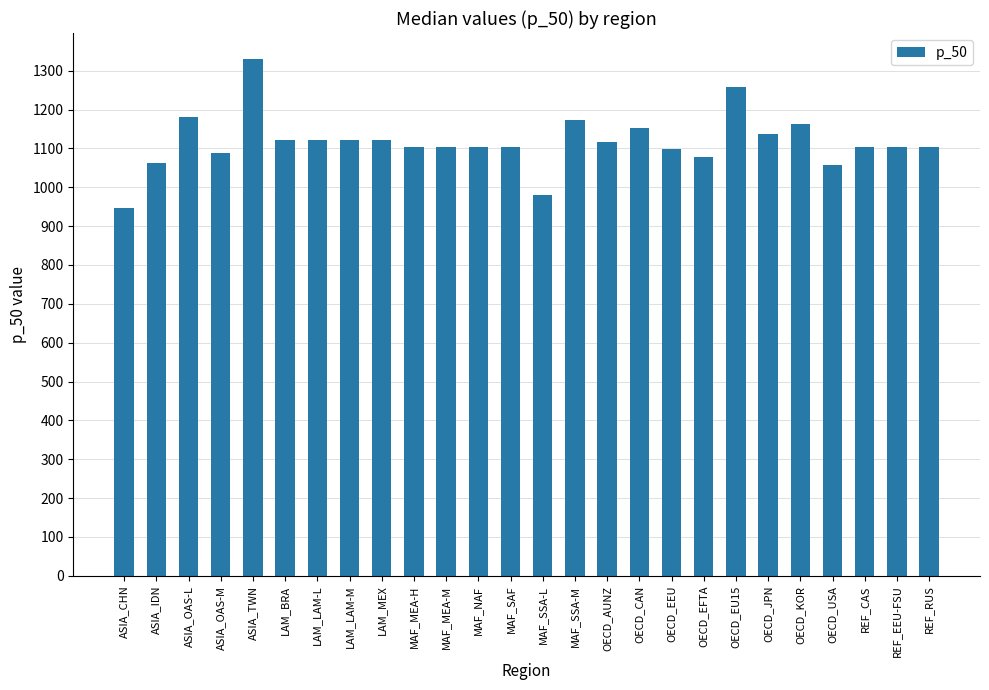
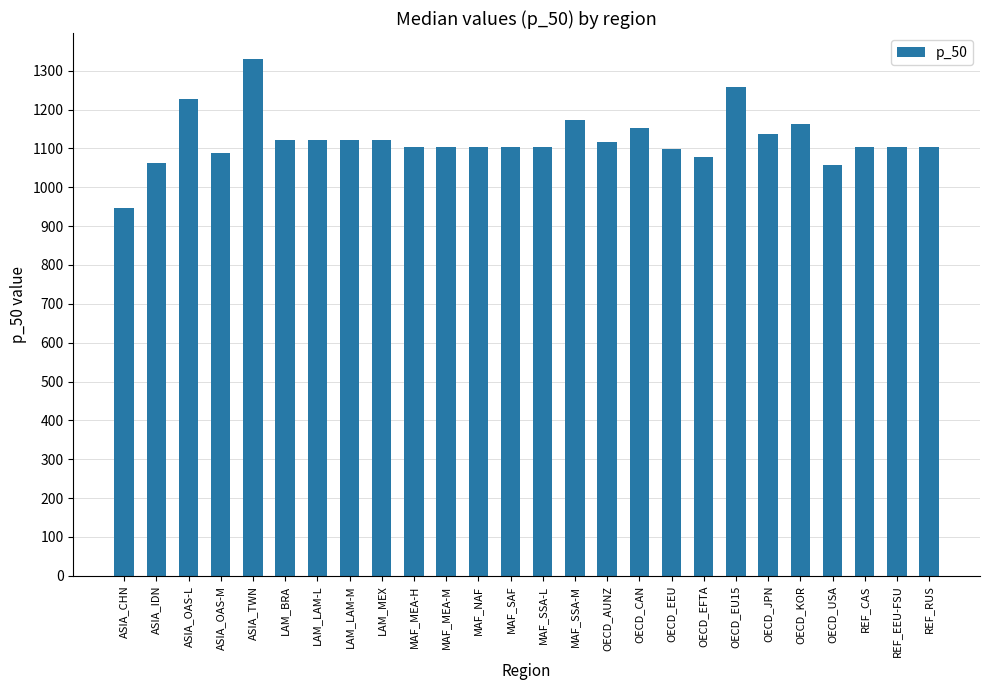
ASIA_OAS-L: 1180 -> 1230
MAF_SSA-L: 980 -> 1100
